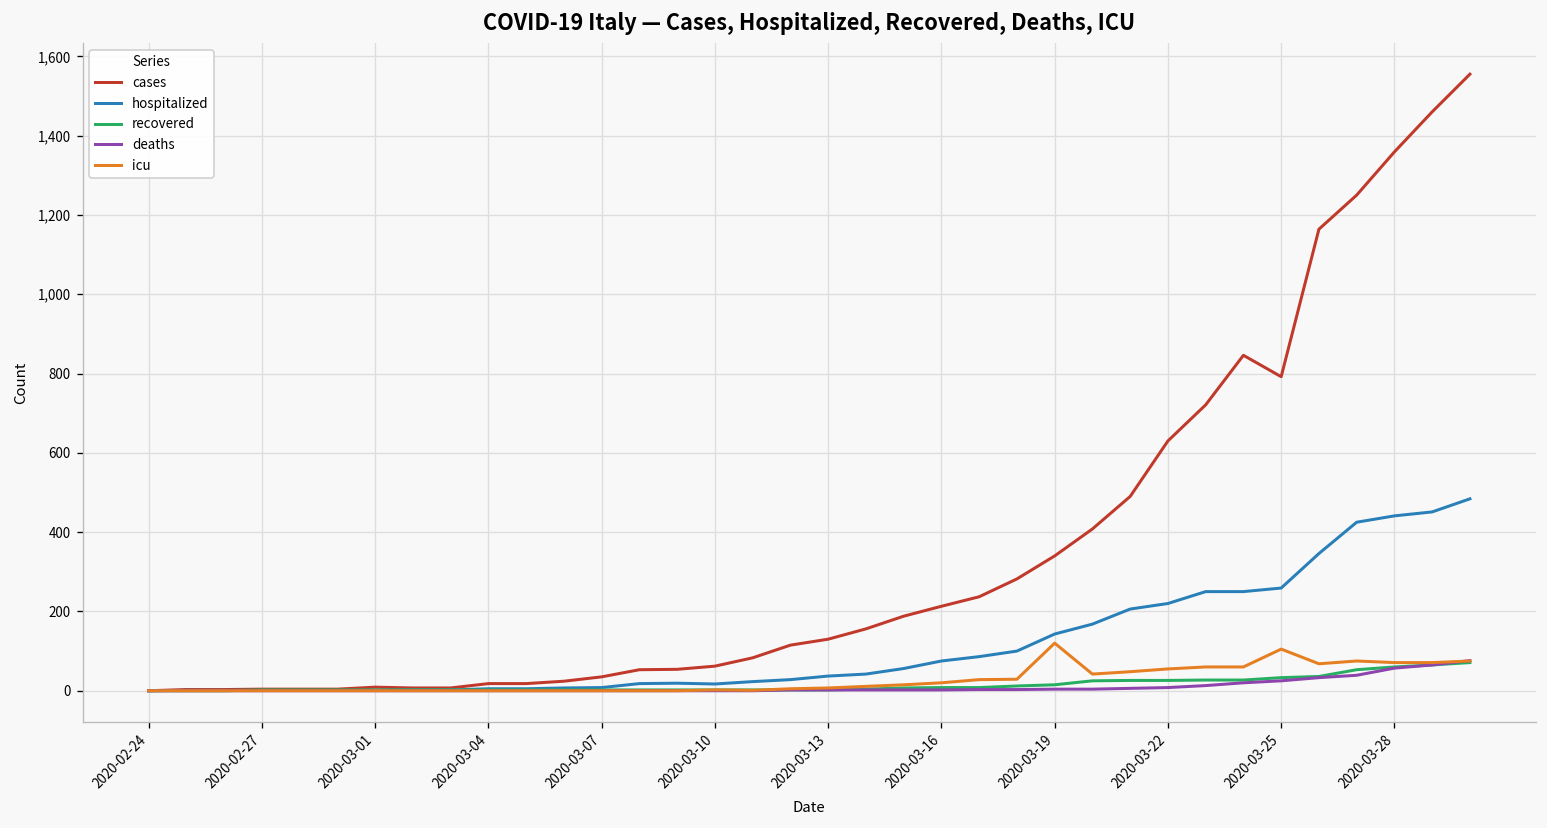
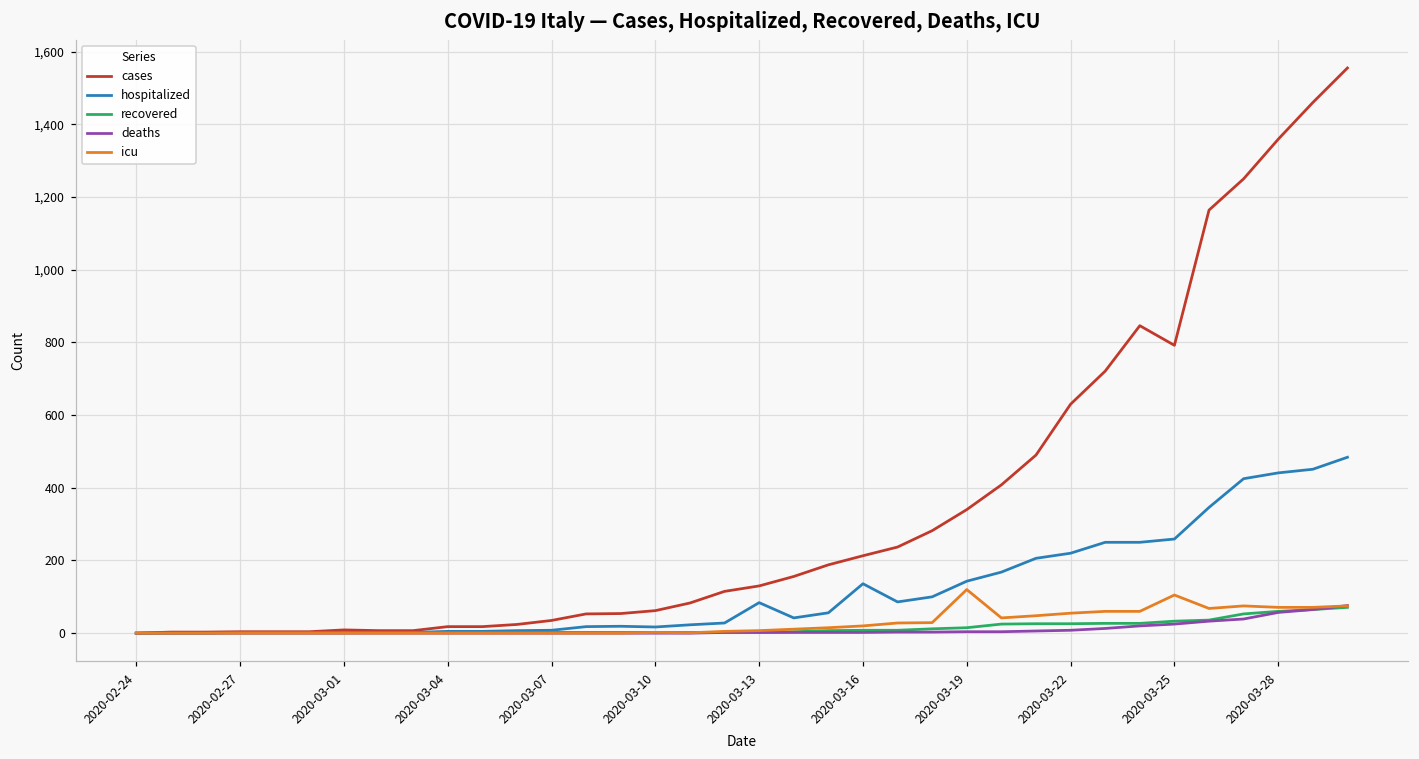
hospitalized, 2020-03-13: 40 -> 80
hospitalized, 2020-03-16: 80 -> 140
